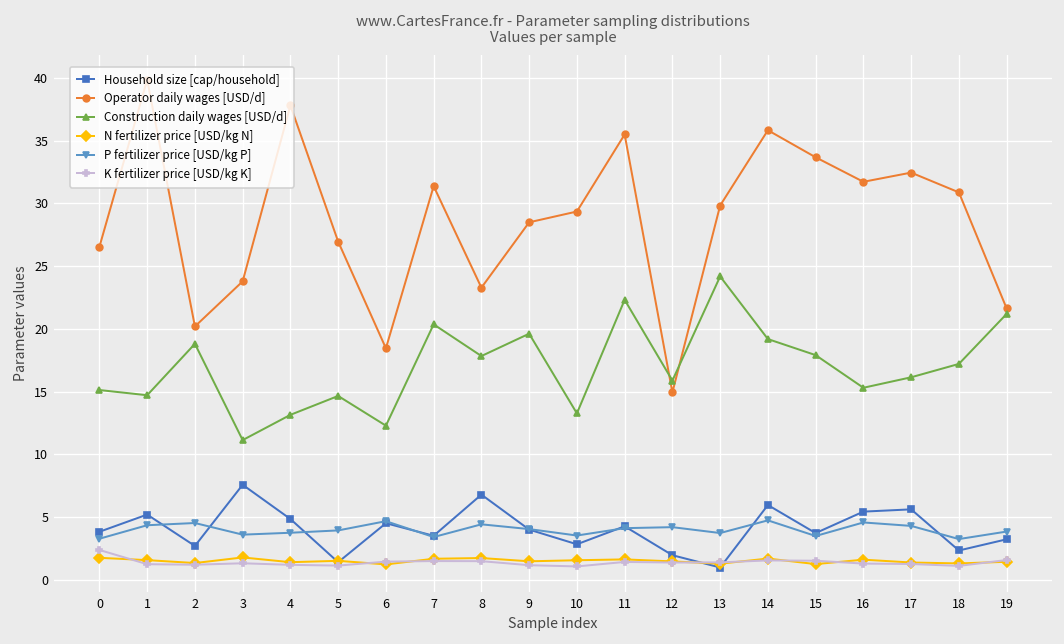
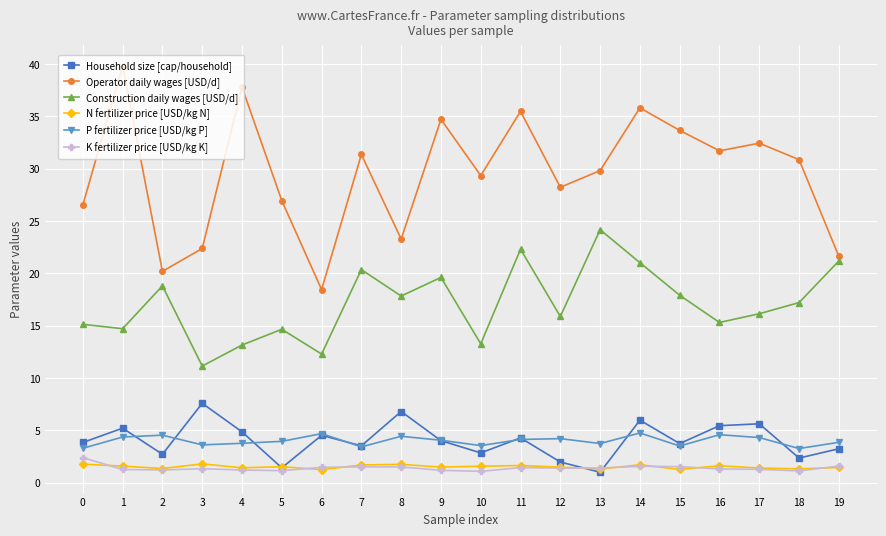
Operator daily wages [USD/d], 3: 23.8 -> 22.4
Operator daily wages [USD/d], 9: 28.5 -> 34.7
Operator daily wages [USD/d], 12: 14.9 -> 28.2
Construction daily wages [USD/d], 14: 19.2 -> 21.0
